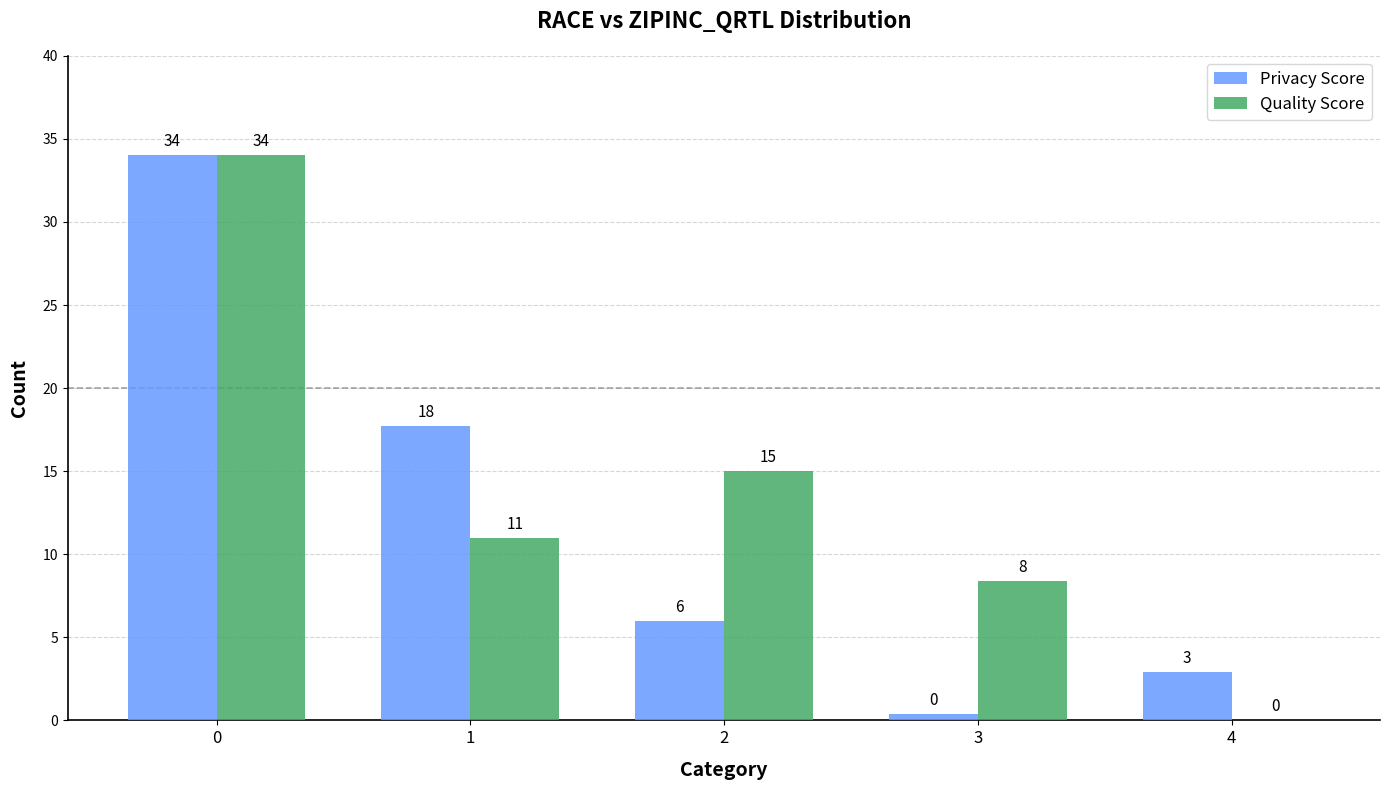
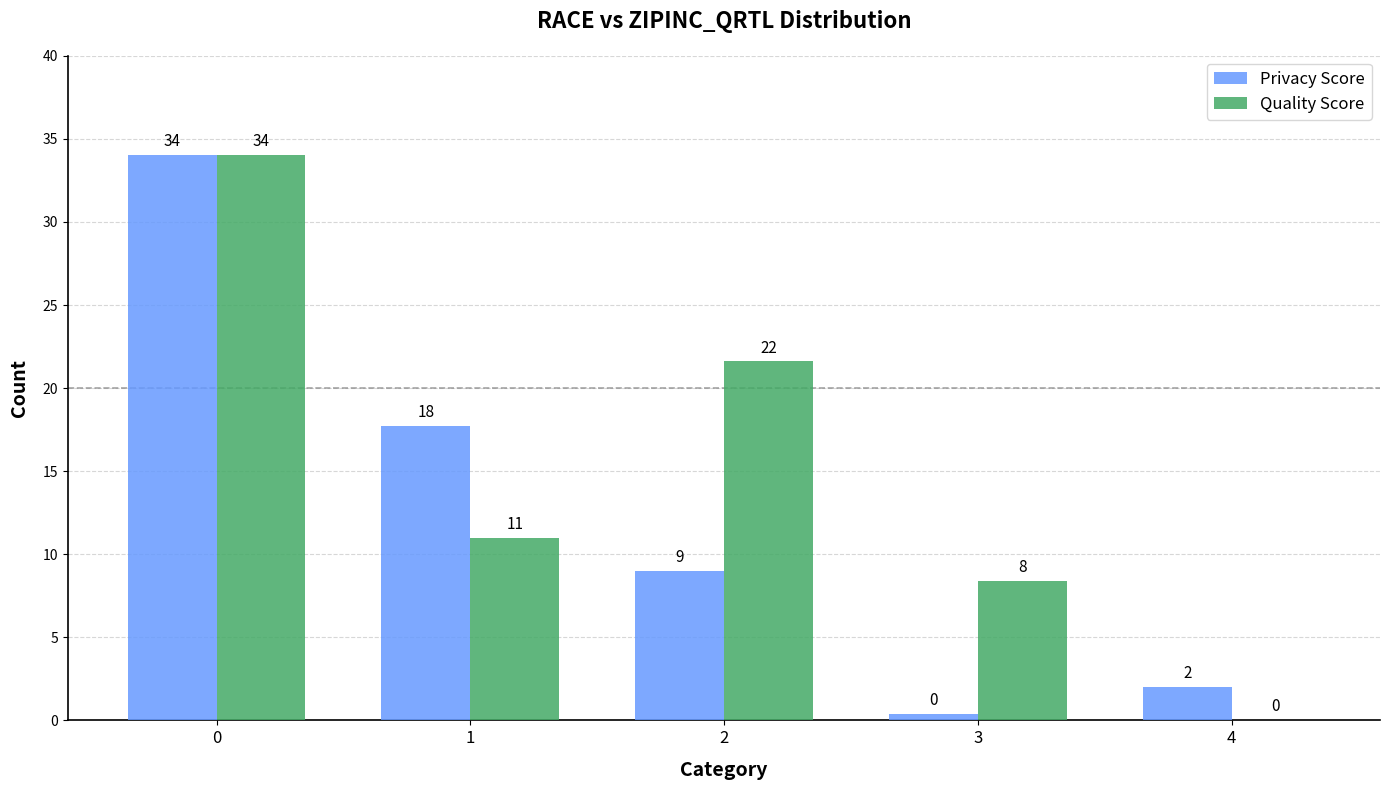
Privacy Score, 2: 6 -> 9
Quality Score, 2: 15 -> 22
Privacy Score, 4: 3 -> 2
